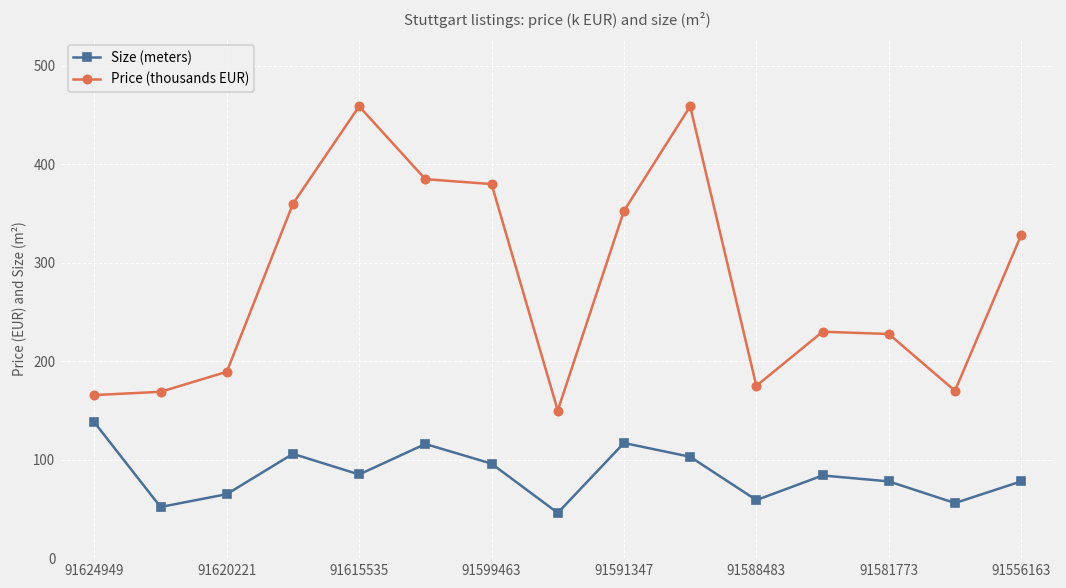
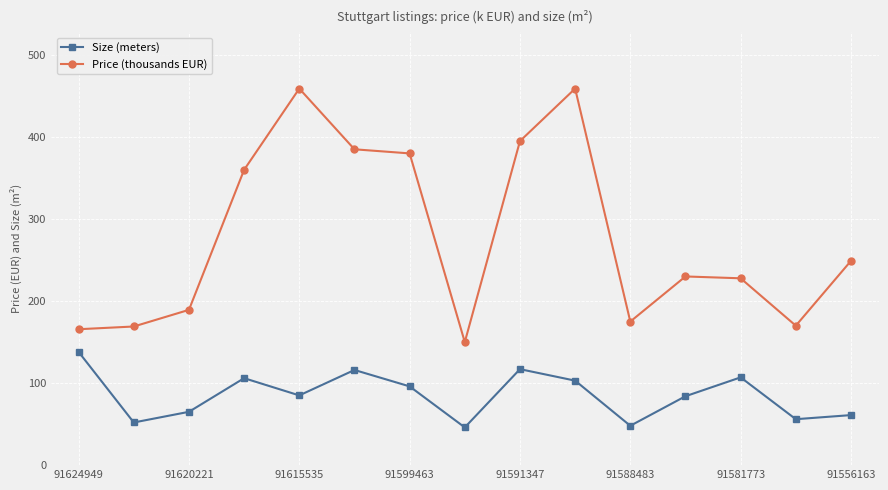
Price (thousands EUR), 91591347: 350 -> 400
Size (meters), 91588483: 60 -> 50
Size (meters), 91581773: 80 -> 110
Size (meters), 91556163: 80 -> 60
Price (thousands EUR), 91556163: 330 -> 250
